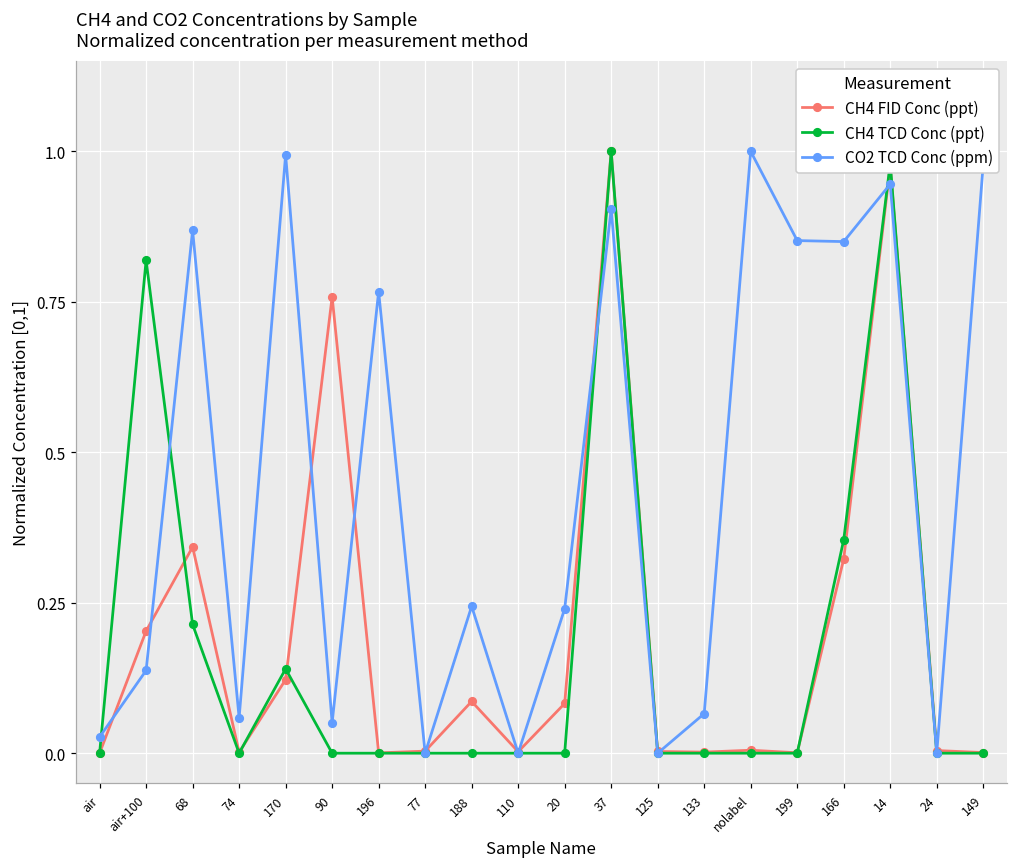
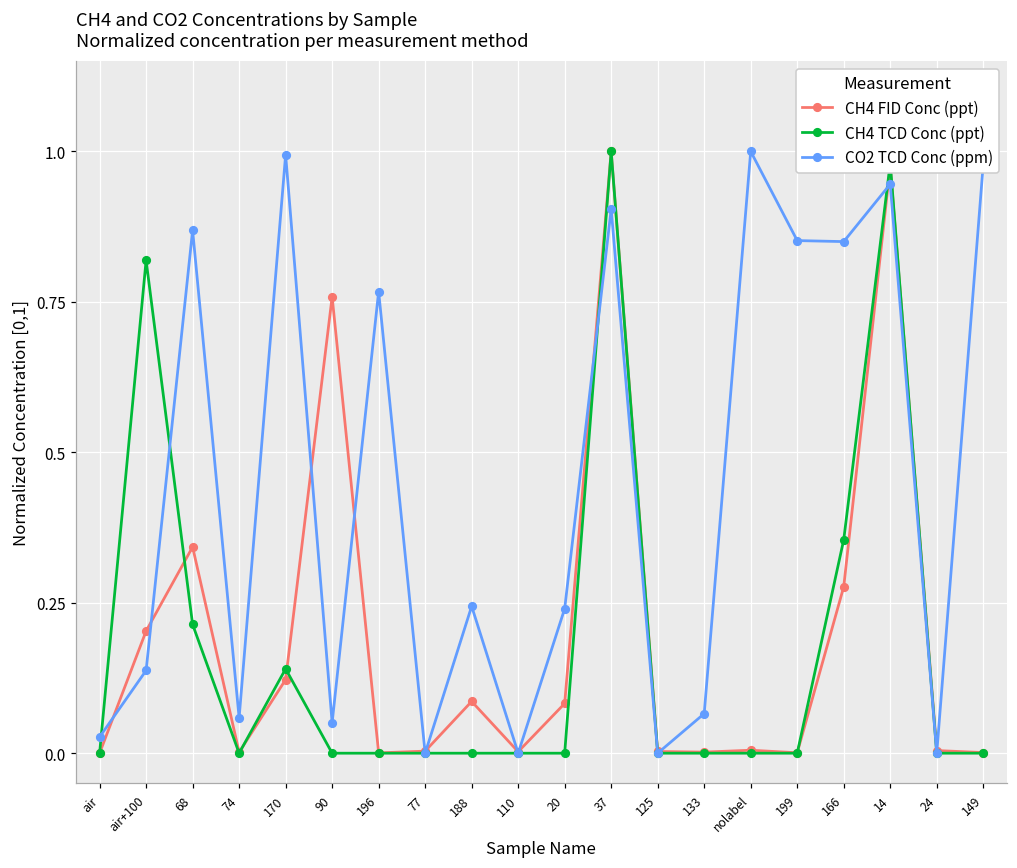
CH4 FID Conc (ppt), 166: 0.32 -> 0.28
